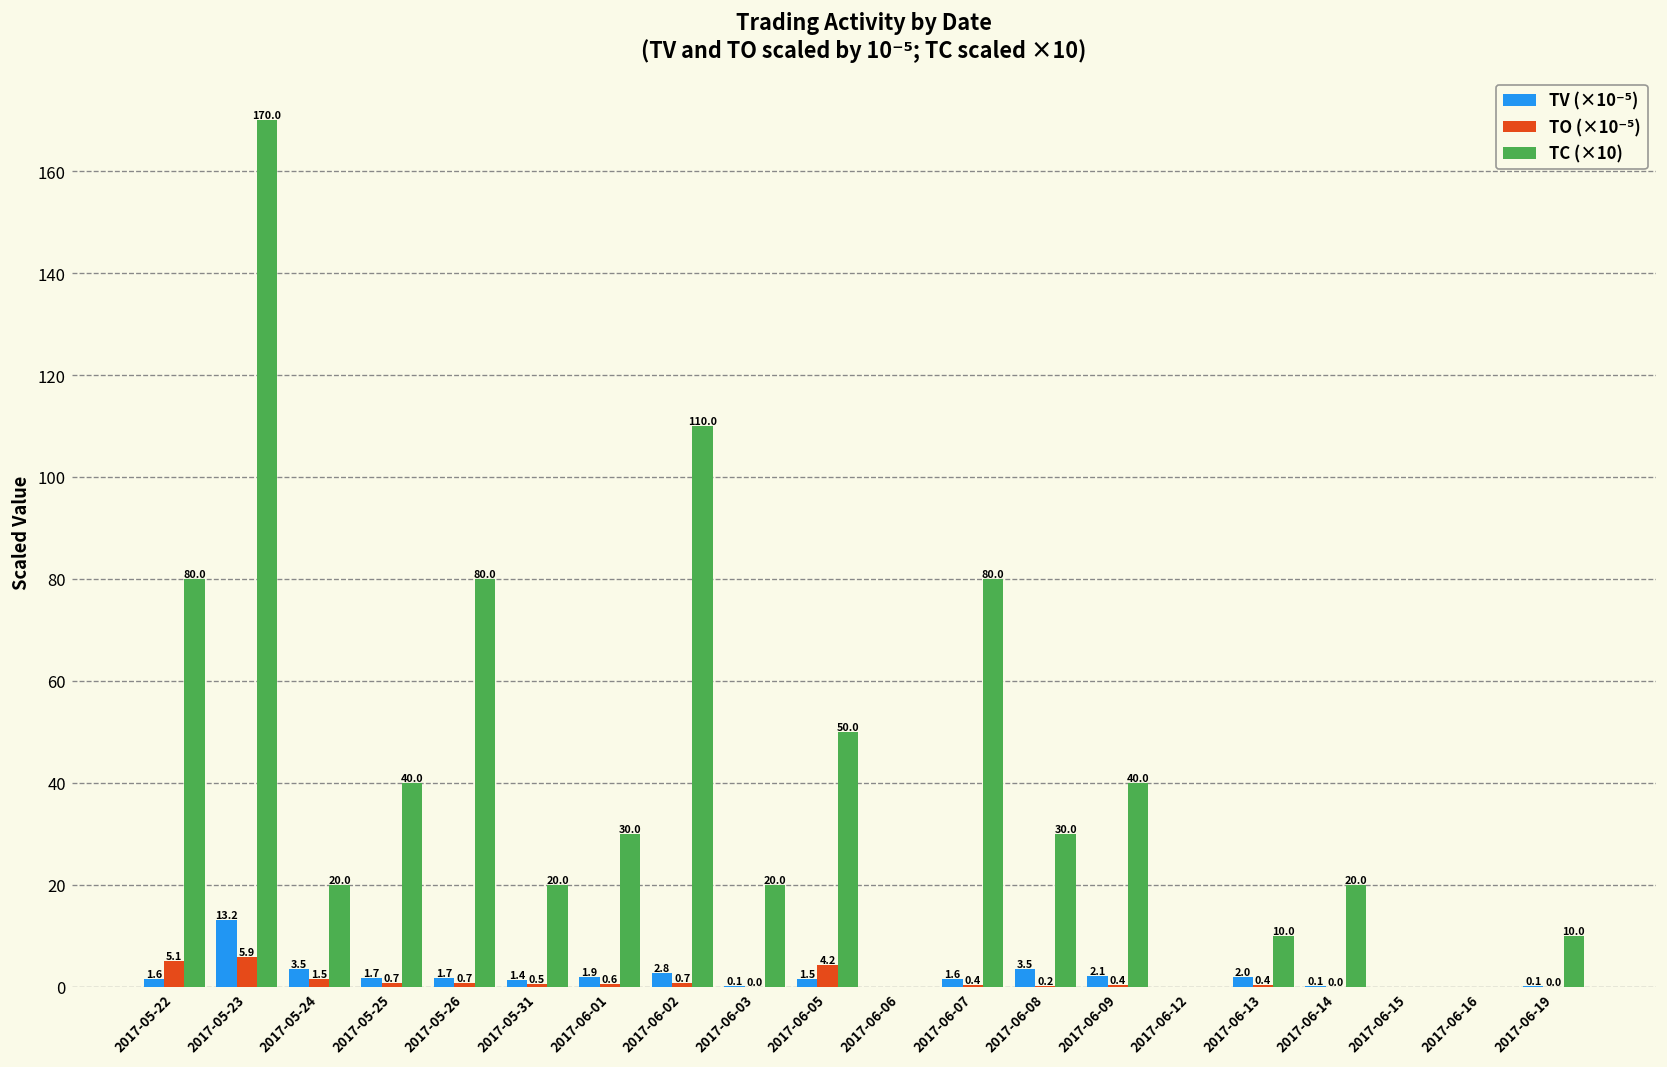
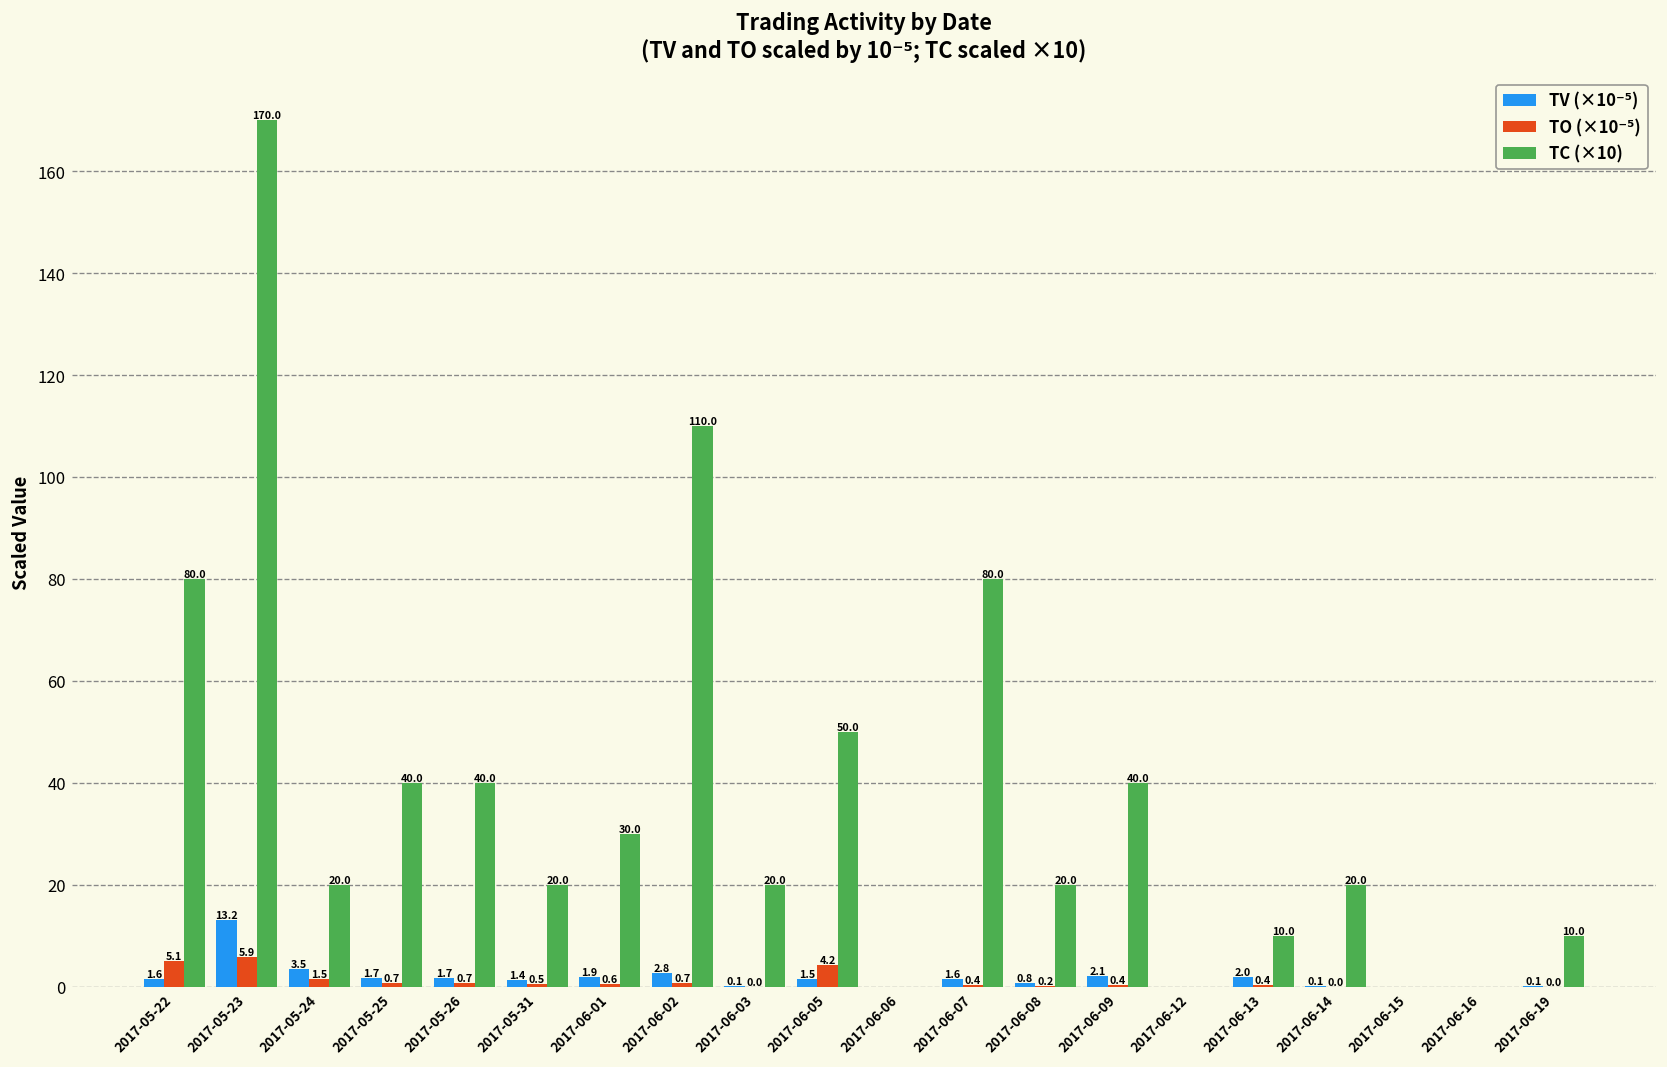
TC (×10), 2017-05-26: 80.0 -> 40.0
TV (×10⁻⁵), 2017-06-08: 3.5 -> 0.8
TC (×10), 2017-06-08: 30.0 -> 20.0
